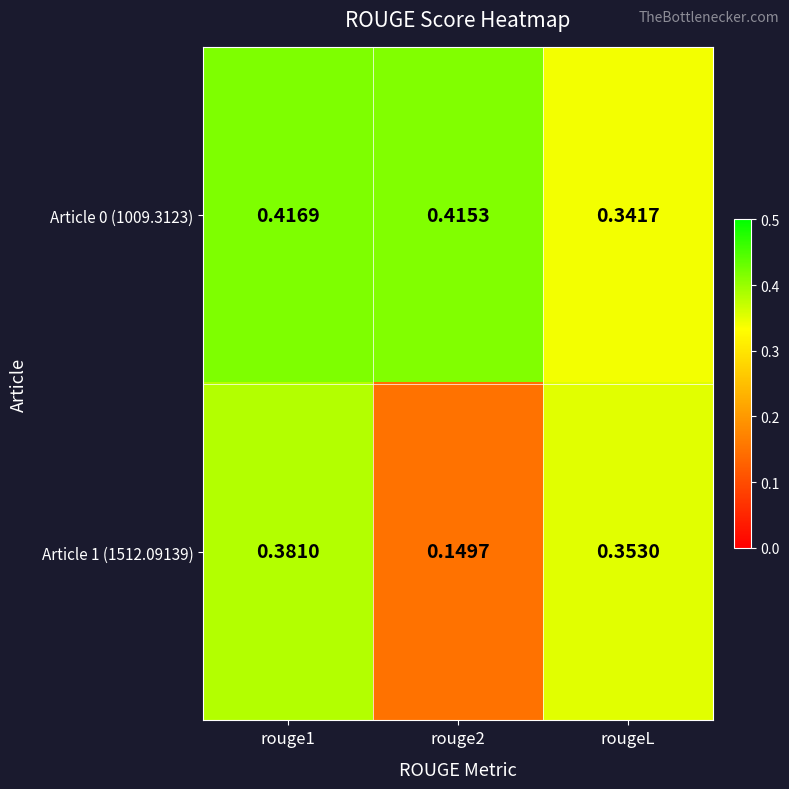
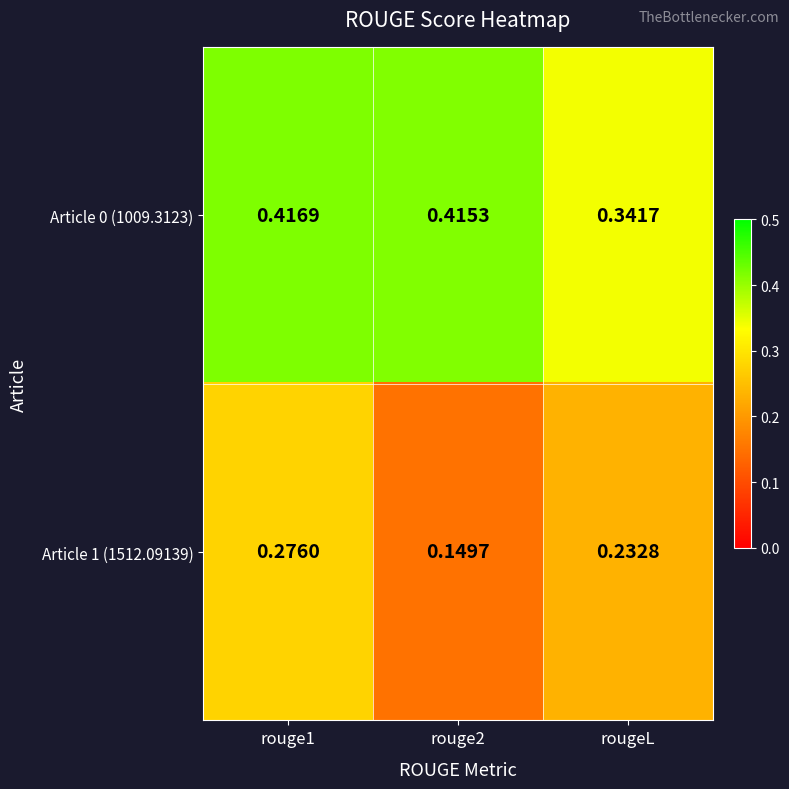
Article 1 (1512.09139), rouge1: 0.3810 -> 0.2760
Article 1 (1512.09139), rougeL: 0.3530 -> 0.2328
